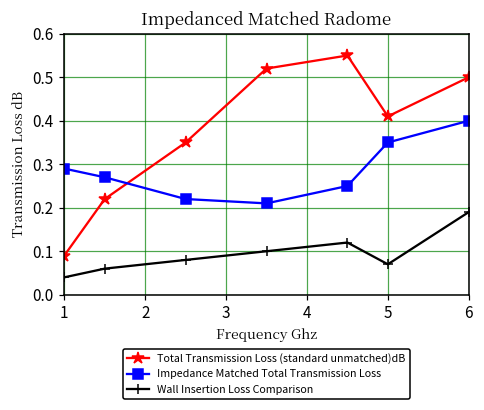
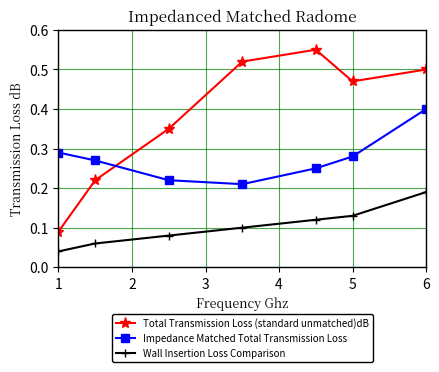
Total Transmission Loss (standard unmatched)dB, 5: 0.41 -> 0.47
Impedance Matched Total Transmission Loss, 5: 0.35 -> 0.28
Wall Insertion Loss Comparison, 5: 0.07 -> 0.13
